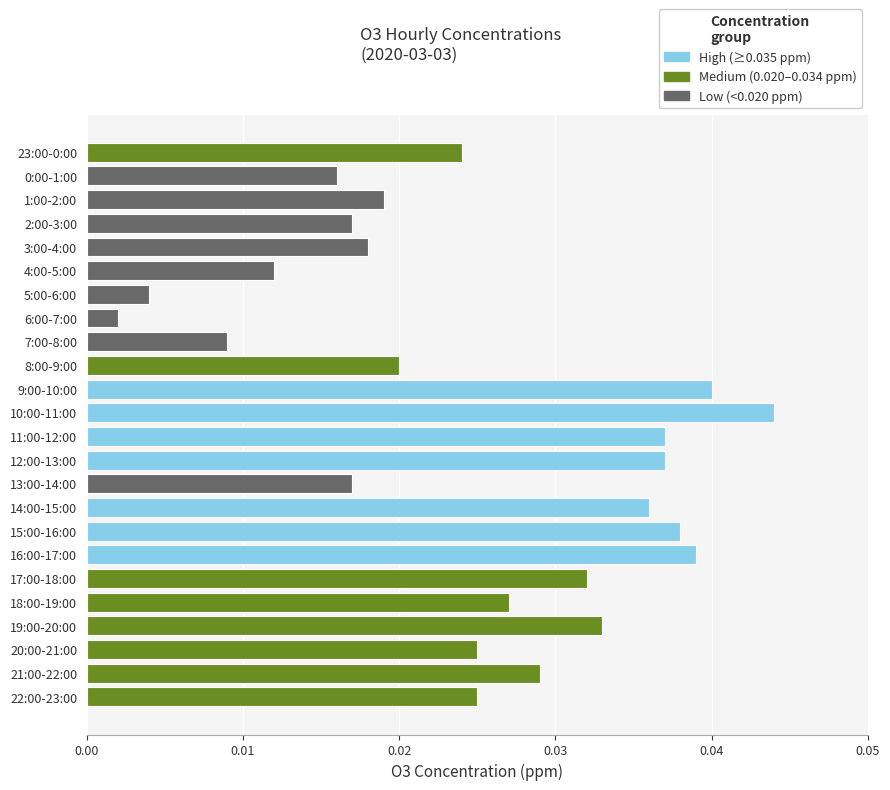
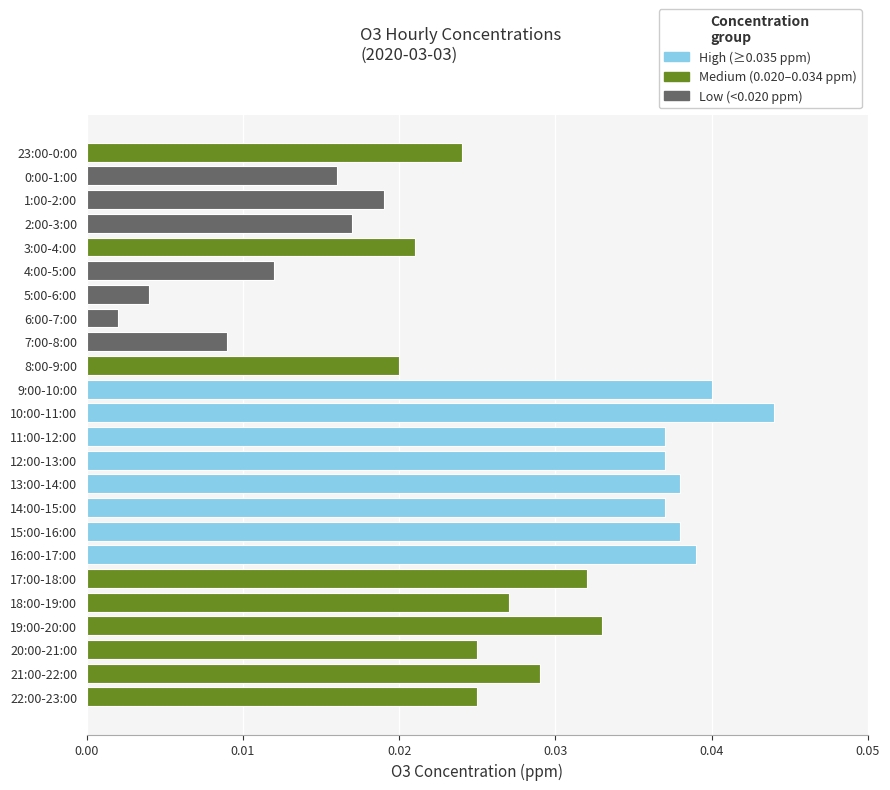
3:00-4:00: 0.018 -> 0.021
13:00-14:00: 0.017 -> 0.038
14:00-15:00: 0.036 -> 0.037
